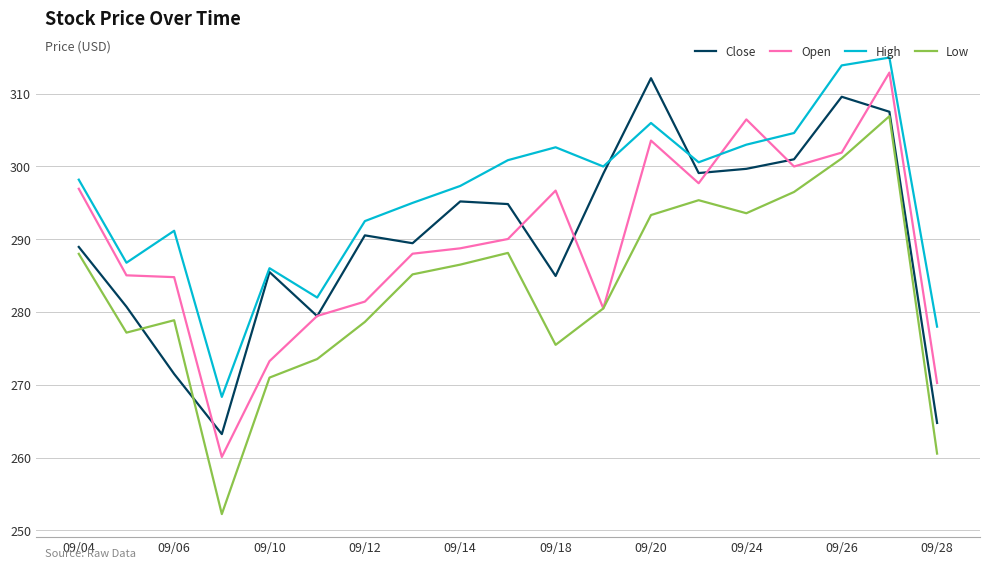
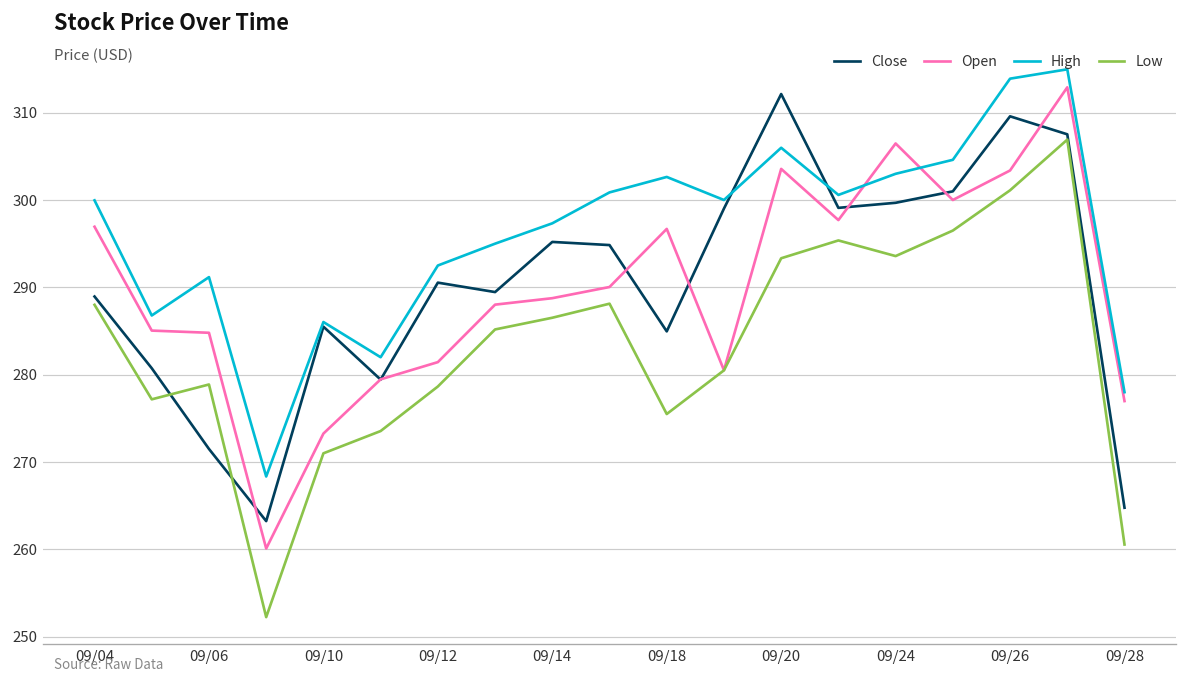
High, 09/04: 298 -> 300
Open, 09/26: 302 -> 303
Open, 09/28: 270 -> 277
